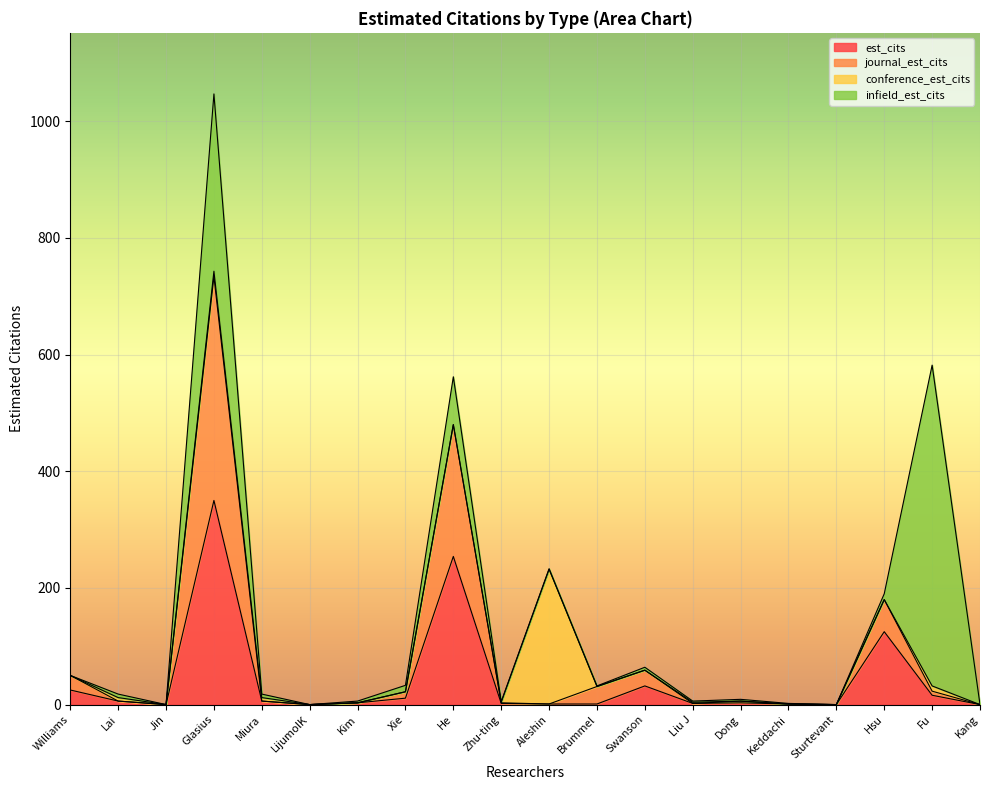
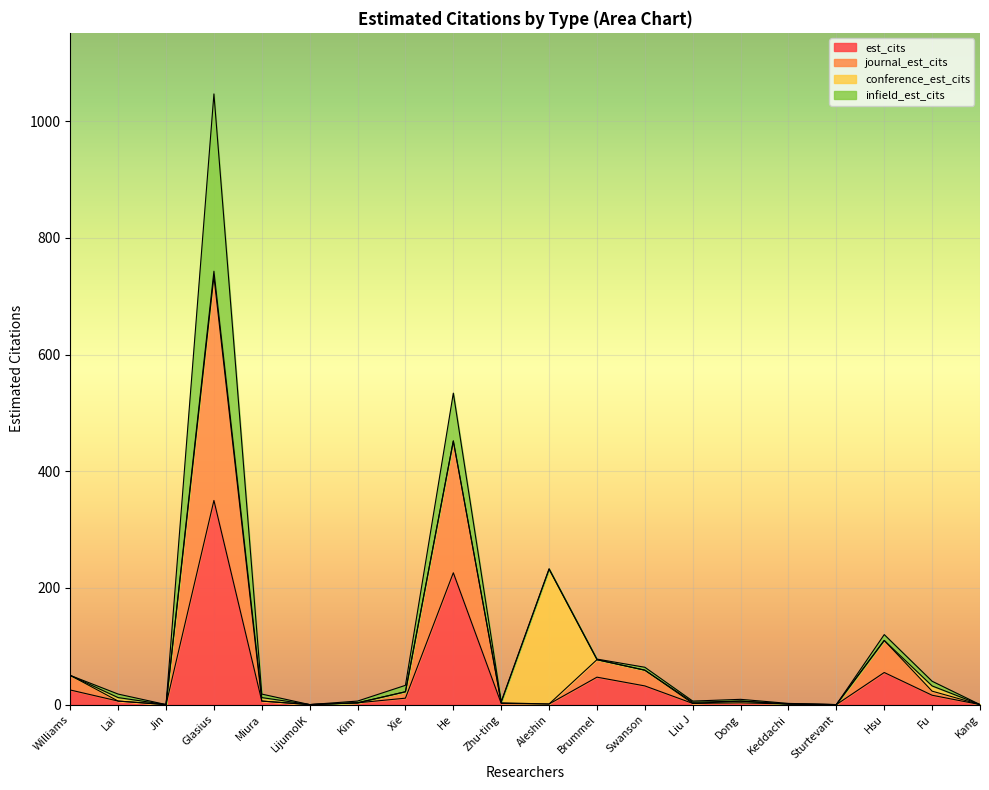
est_cits, He: 250 -> 230
est_cits, Brummel: 0 -> 50
est_cits, Hsu: 130 -> 60
infield_est_cits, Fu: 550 -> 10
